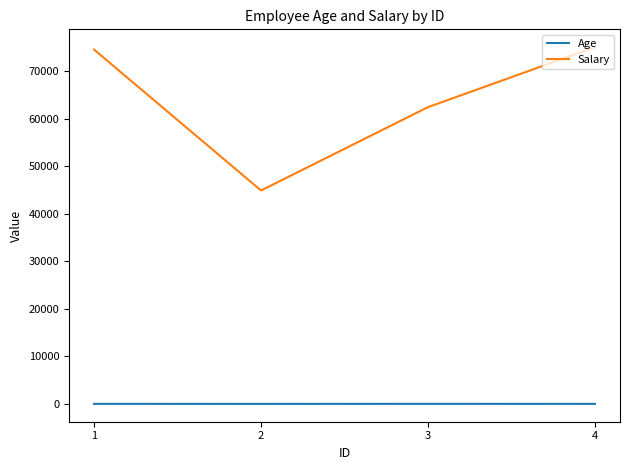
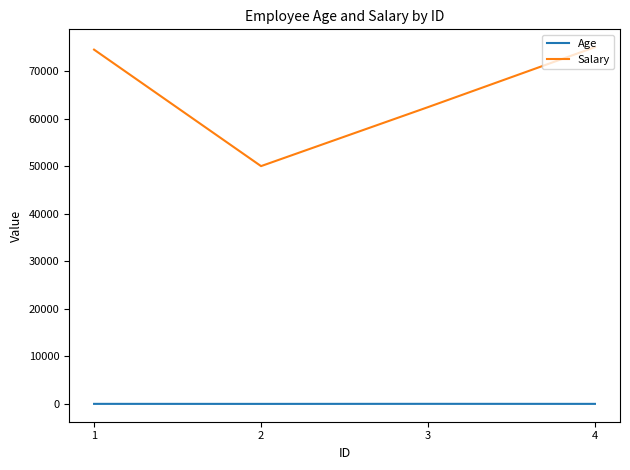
Salary, 2: 45000 -> 50000
